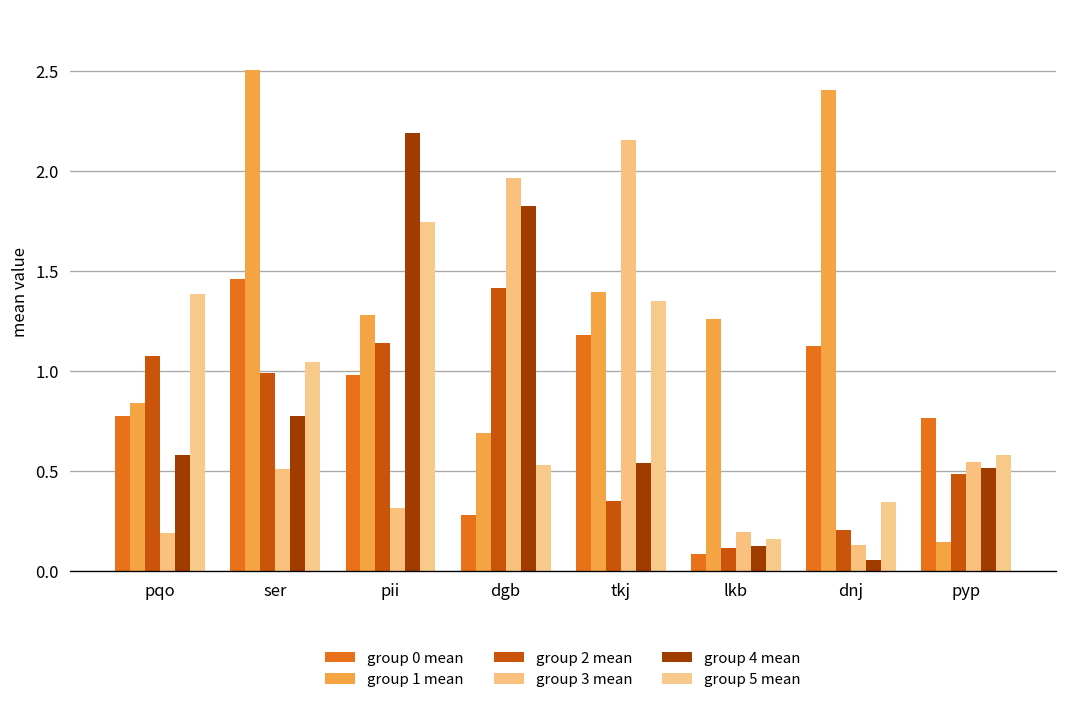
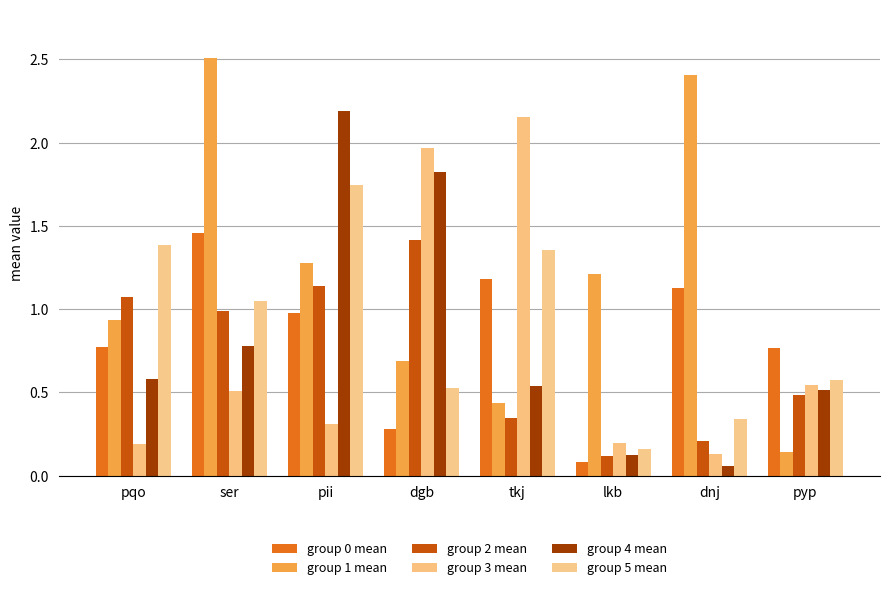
group 1 mean, pqo: 0.84 -> 0.93
group 1 mean, tkj: 1.40 -> 0.44
group 1 mean, lkb: 1.26 -> 1.21
